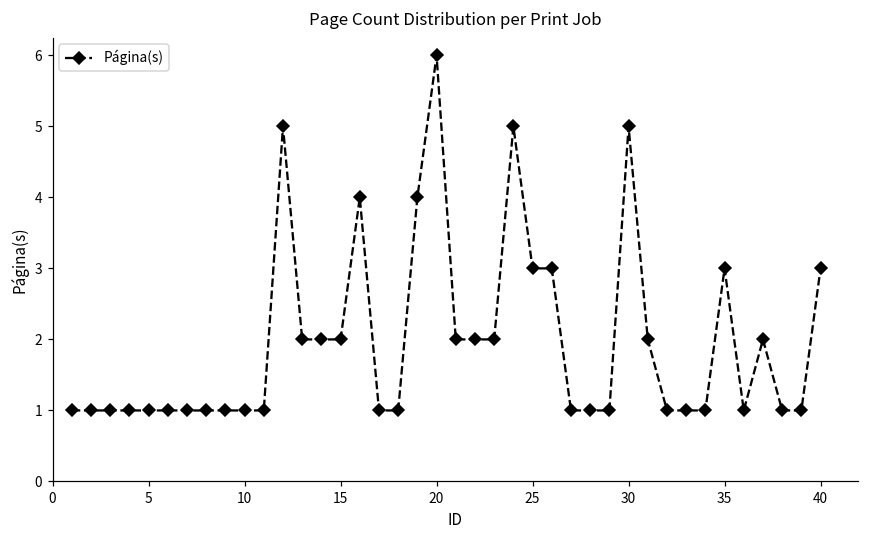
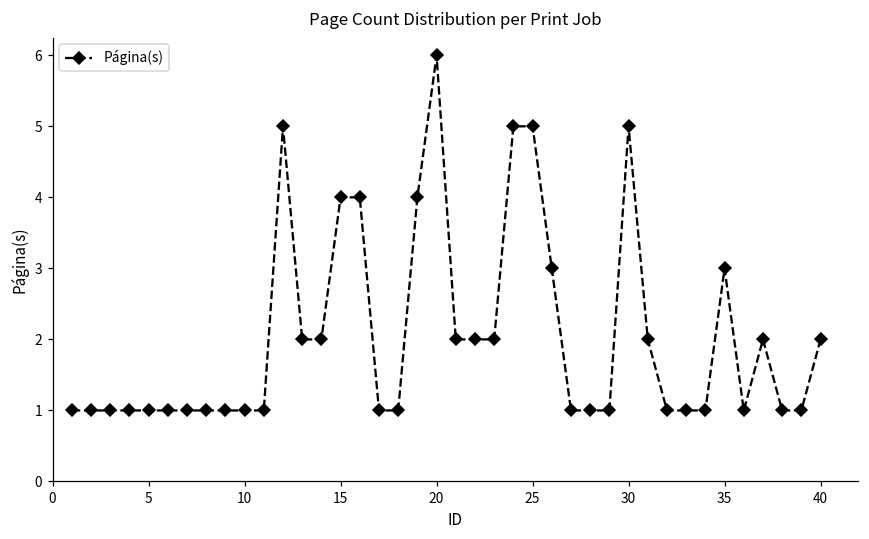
15: 2 -> 4
25: 3 -> 5
40: 3 -> 2
